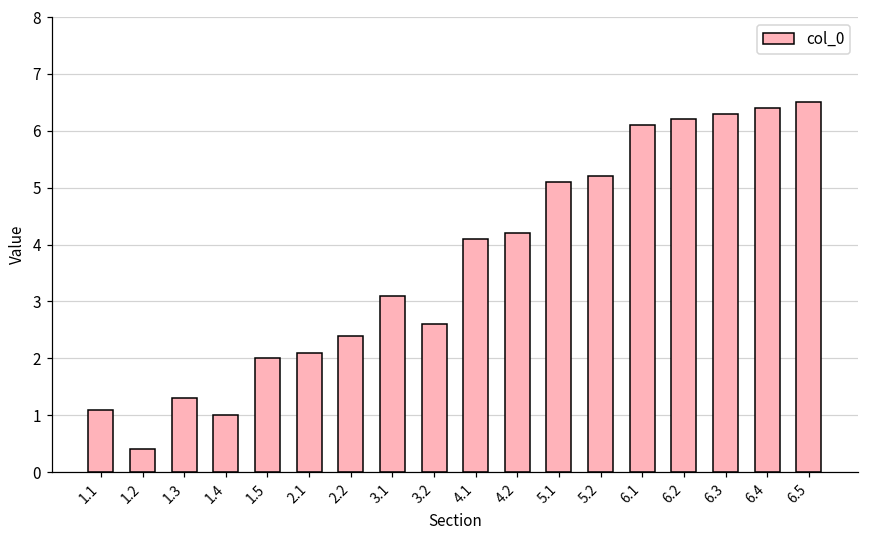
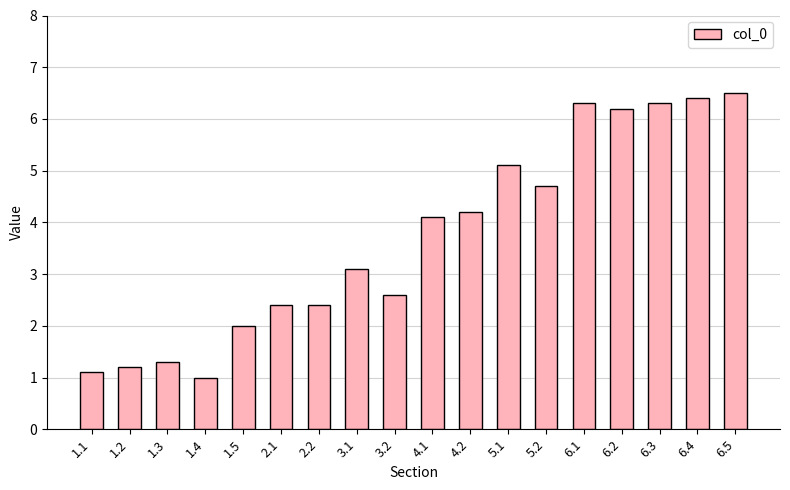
1.2: 0.4 -> 1.2
2.1: 2.1 -> 2.4
5.2: 5.2 -> 4.7
6.1: 6.1 -> 6.3
